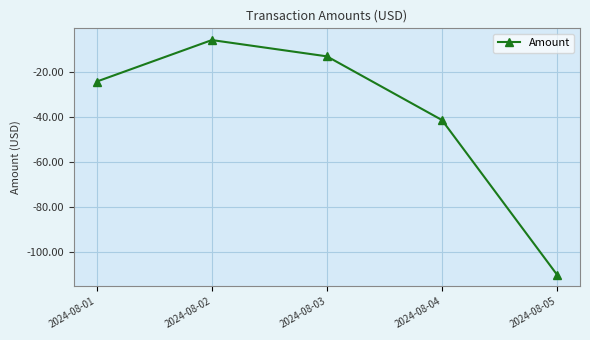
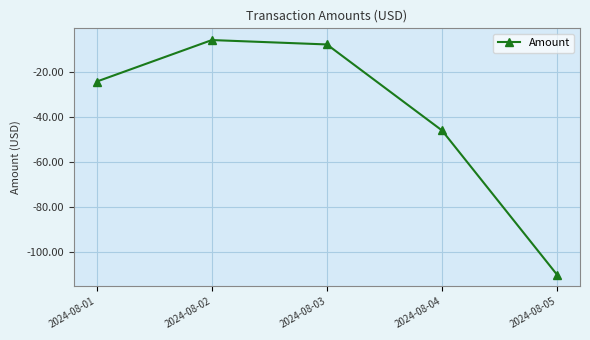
2024-08-03: -13 -> -8
2024-08-04: -41 -> -46
